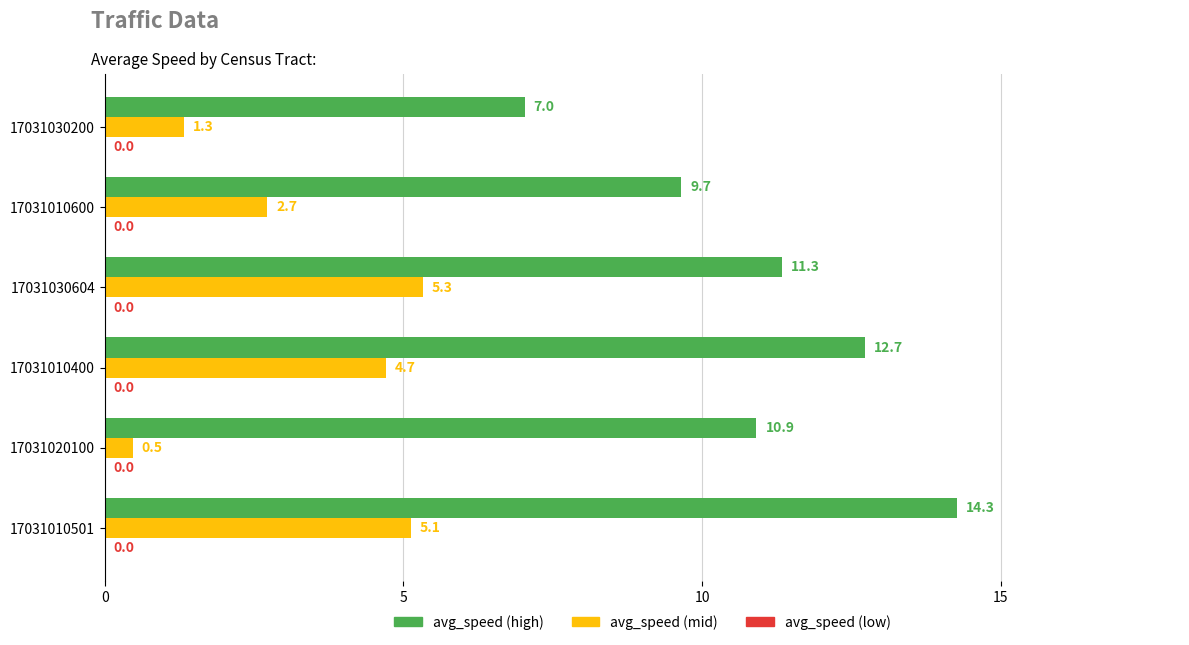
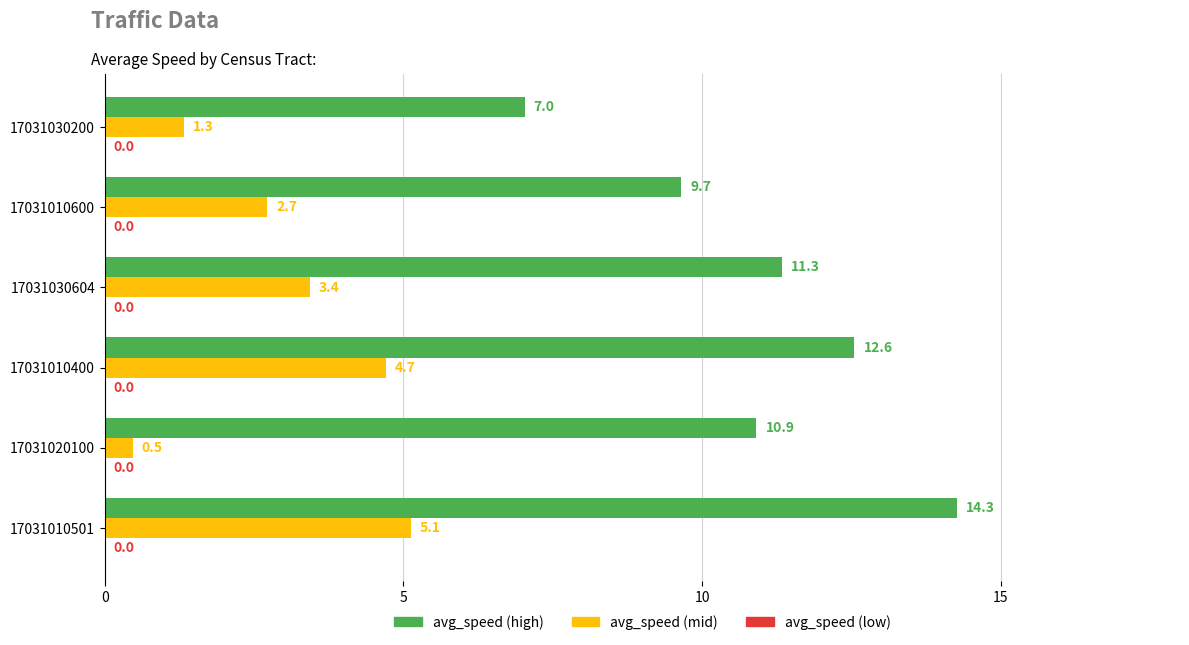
avg_speed (mid), 17031030604: 5.3 -> 3.4
avg_speed (high), 17031010400: 12.7 -> 12.6
